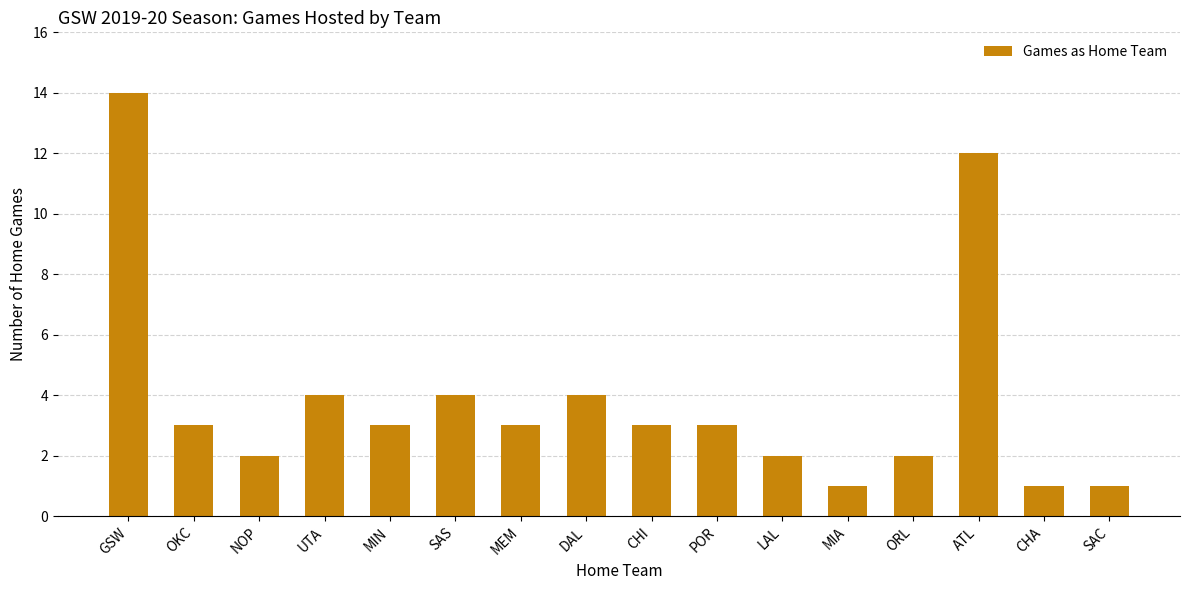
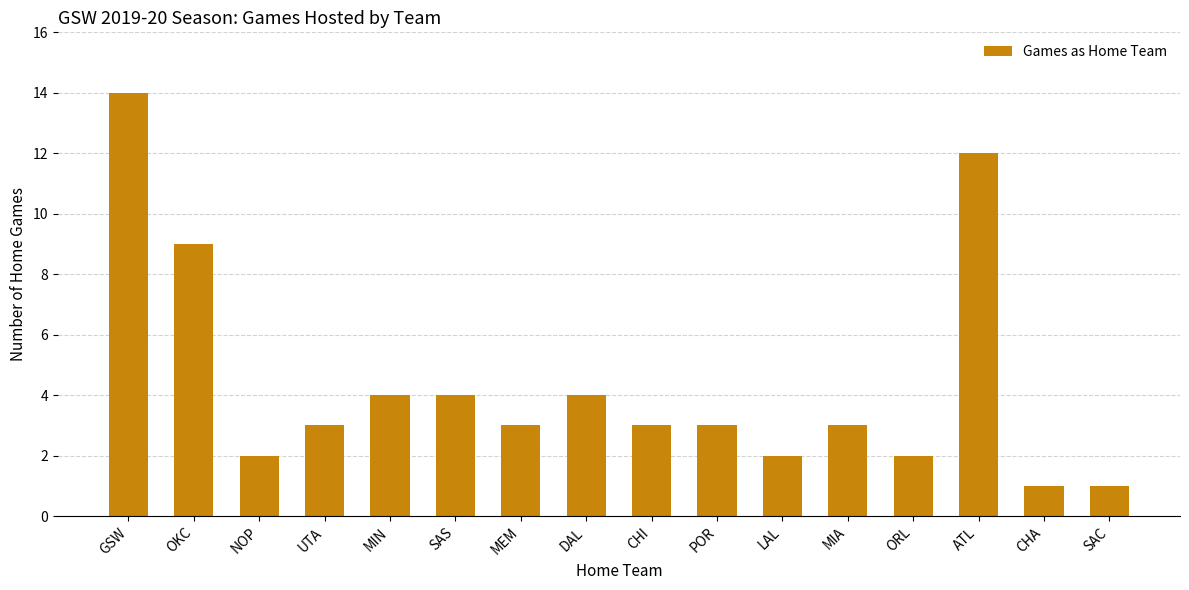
OKC: 3 -> 9
UTA: 4 -> 3
MIN: 3 -> 4
MIA: 1 -> 3
